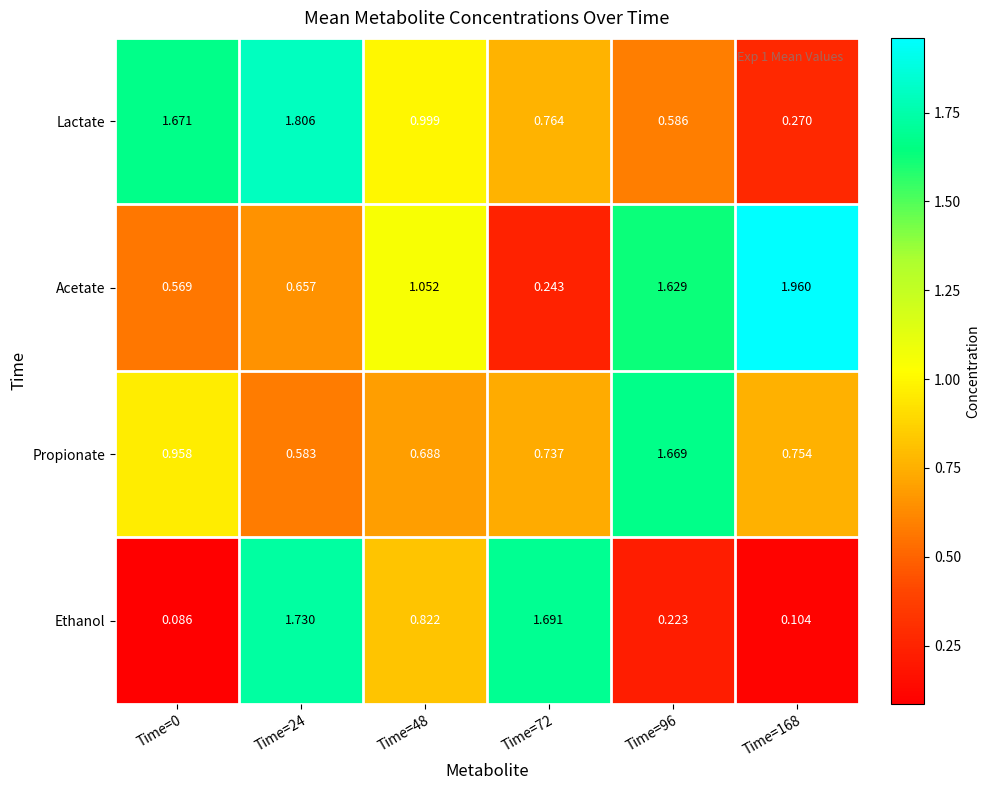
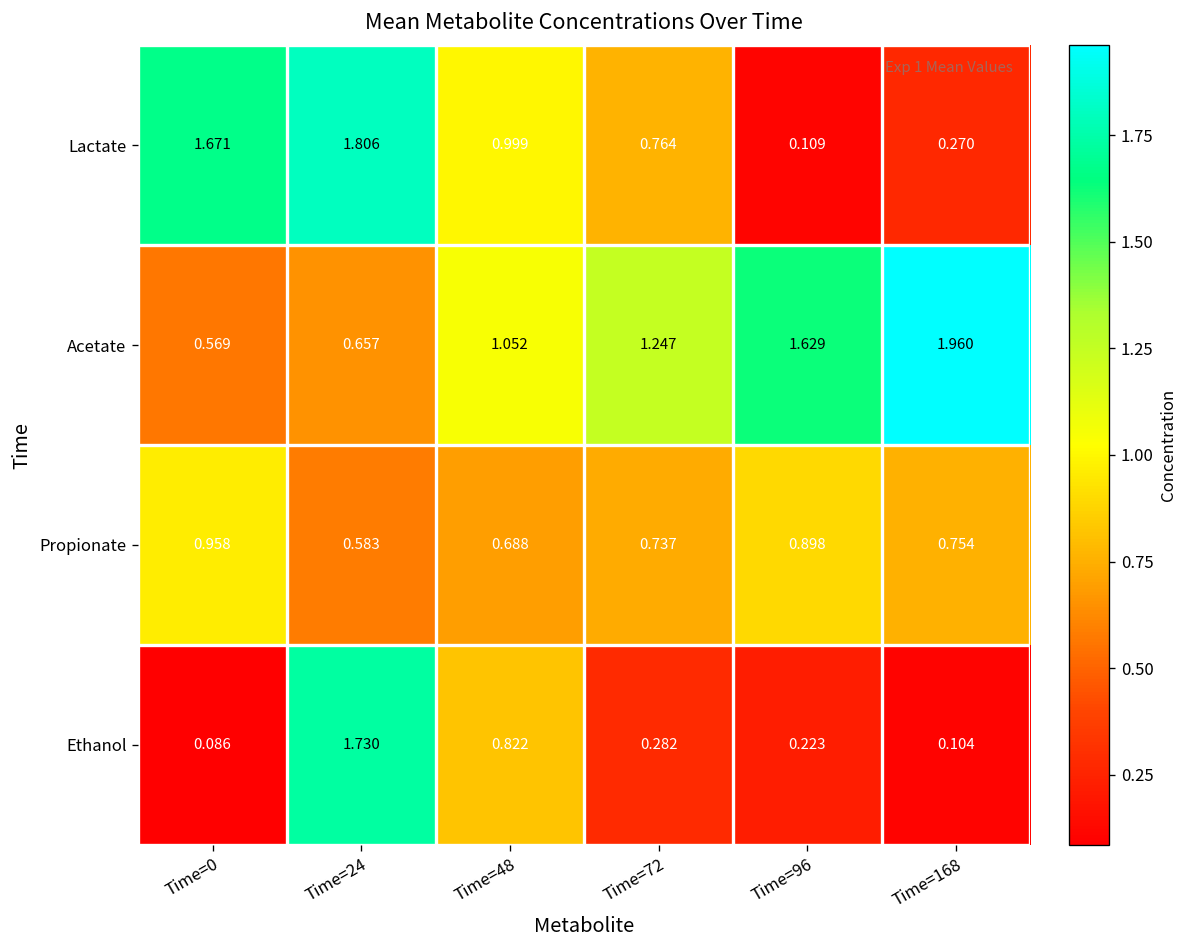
Lactate, Time=96: 0.586 -> 0.109
Acetate, Time=72: 0.243 -> 1.247
Propionate, Time=96: 1.669 -> 0.898
Ethanol, Time=72: 1.691 -> 0.282
